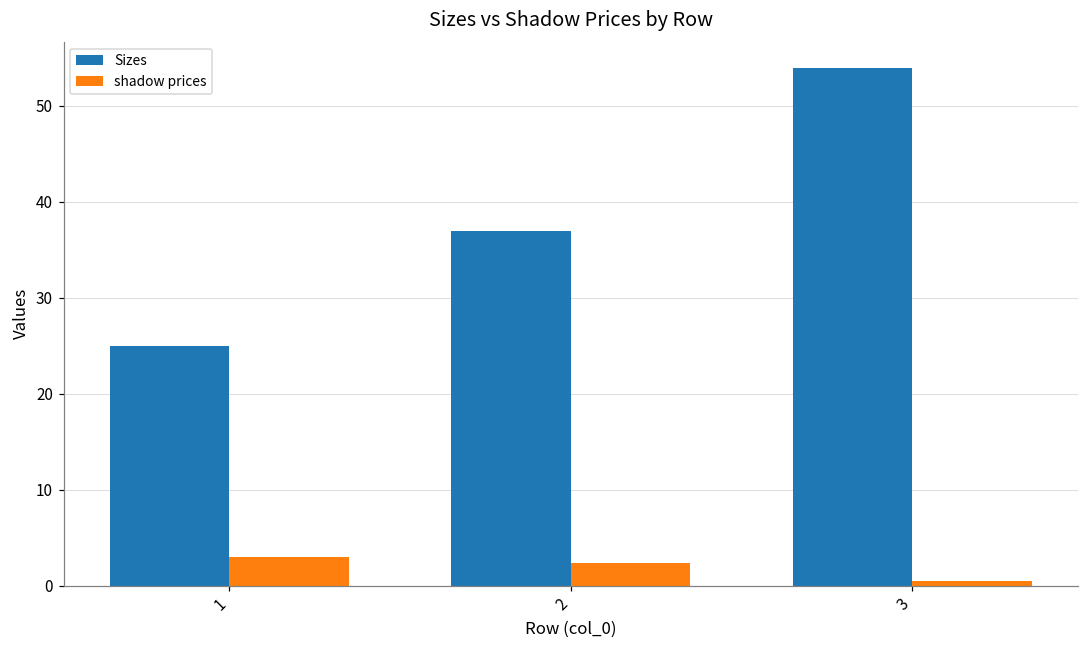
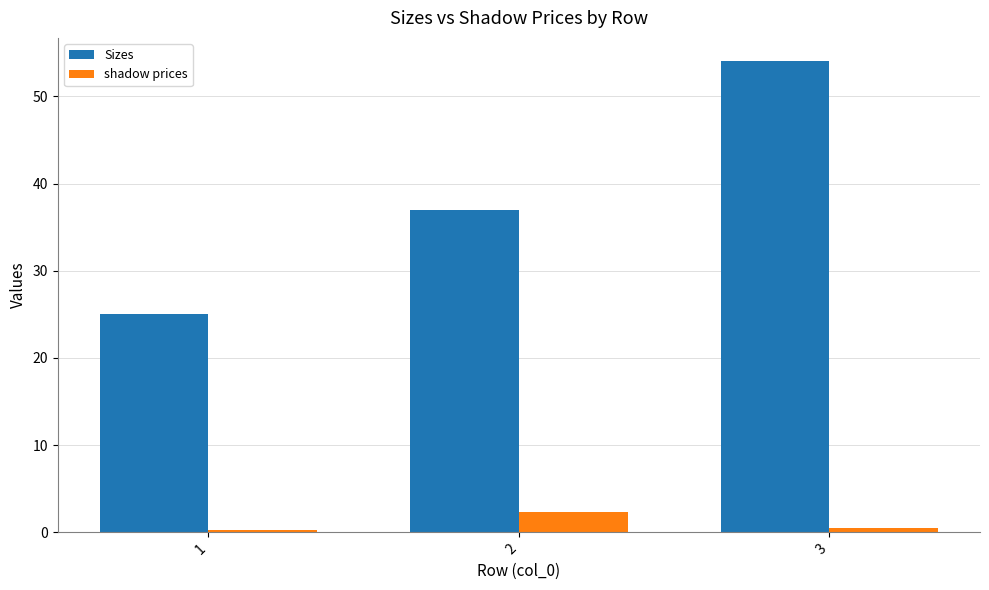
shadow prices, 1: 3 -> 0
